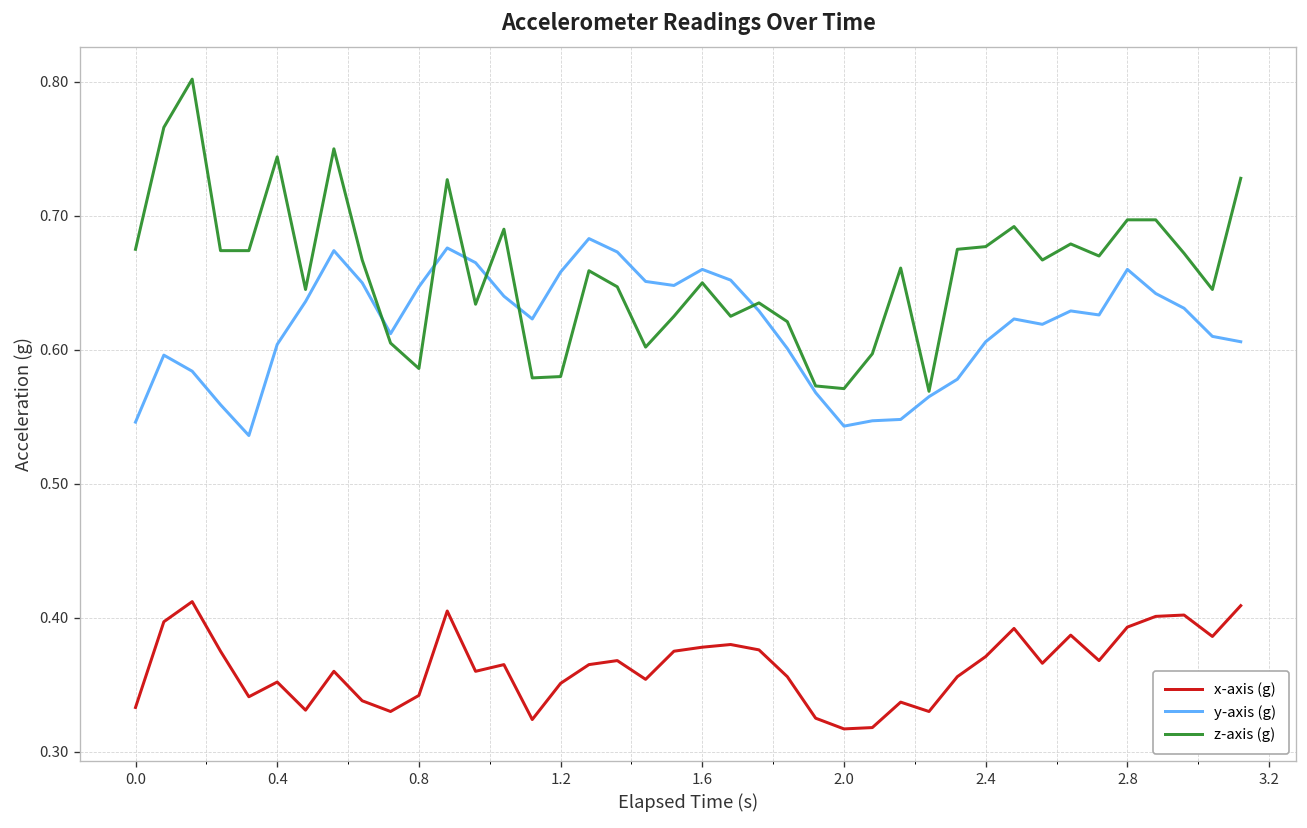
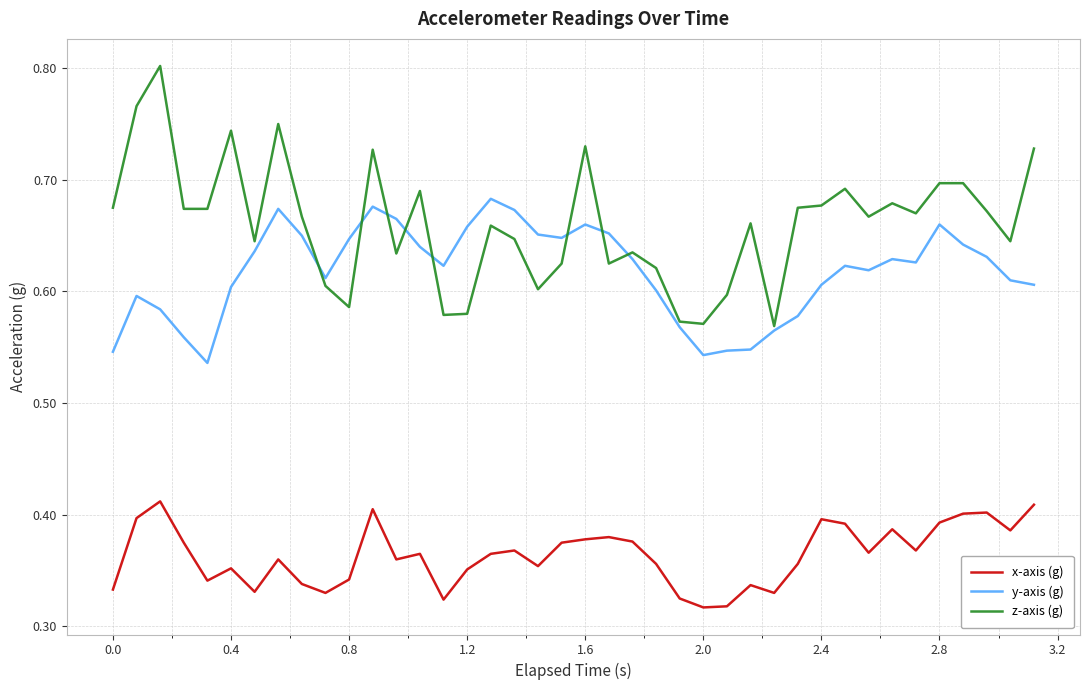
z-axis (g), 1.6: 0.65 -> 0.73
x-axis (g), 2.4: 0.371 -> 0.396
